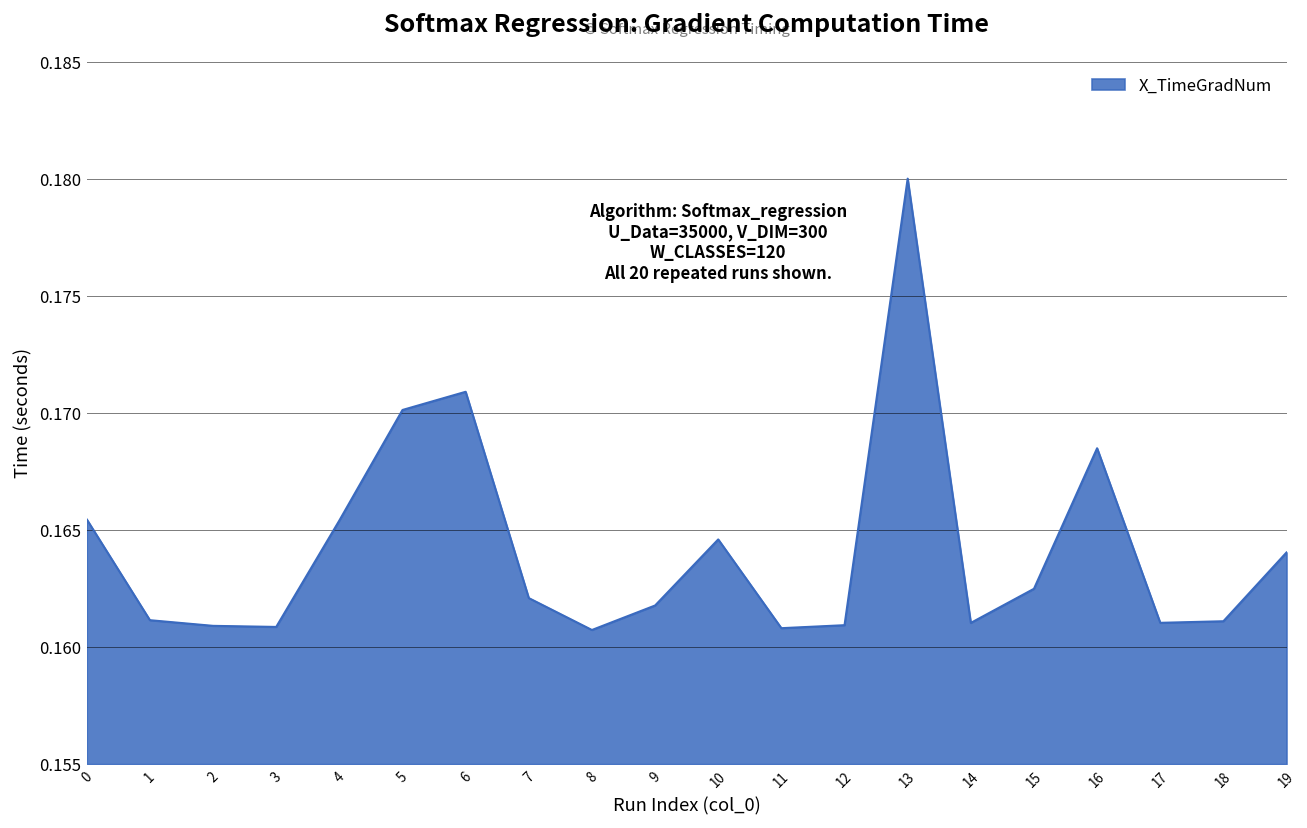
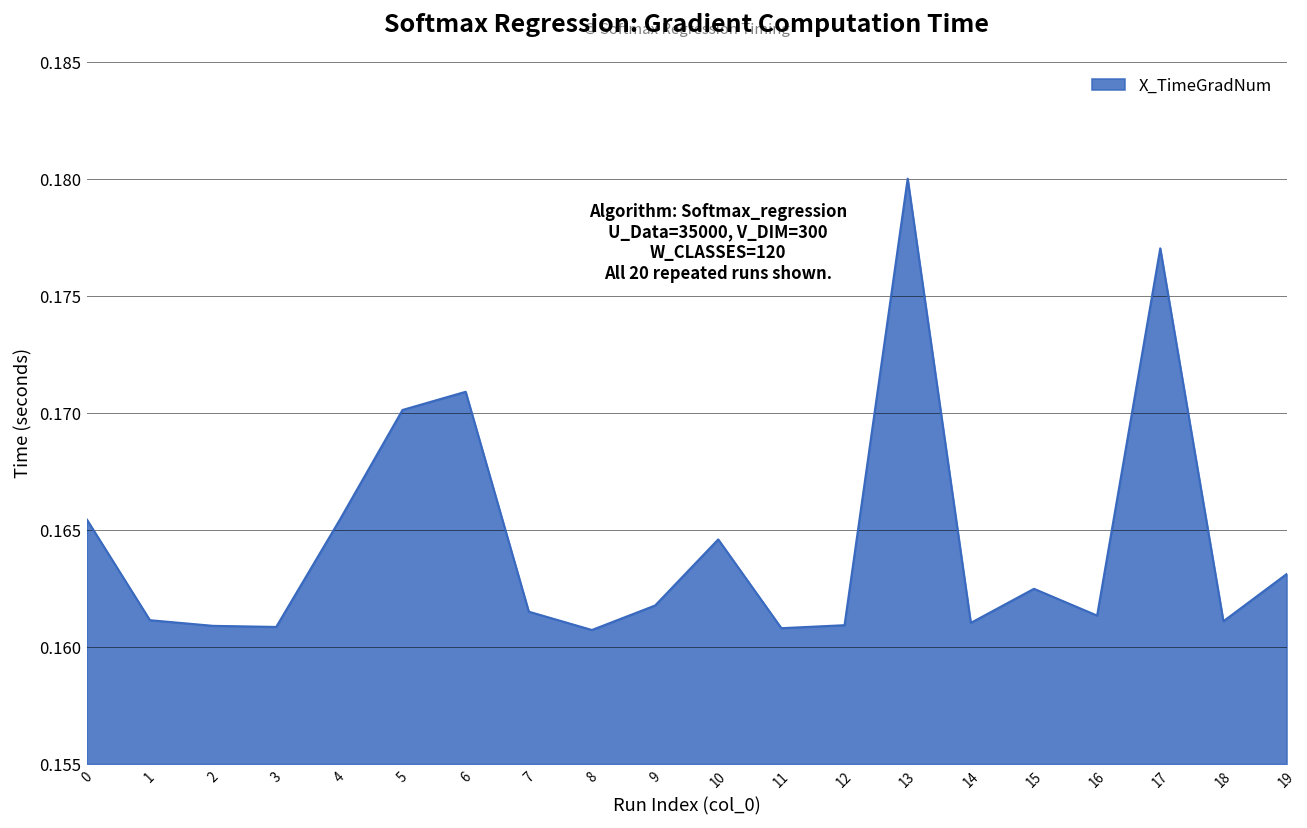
7: 0.1621 -> 0.1615
16: 0.1685 -> 0.1614
17: 0.1610 -> 0.1771
19: 0.1641 -> 0.1631
